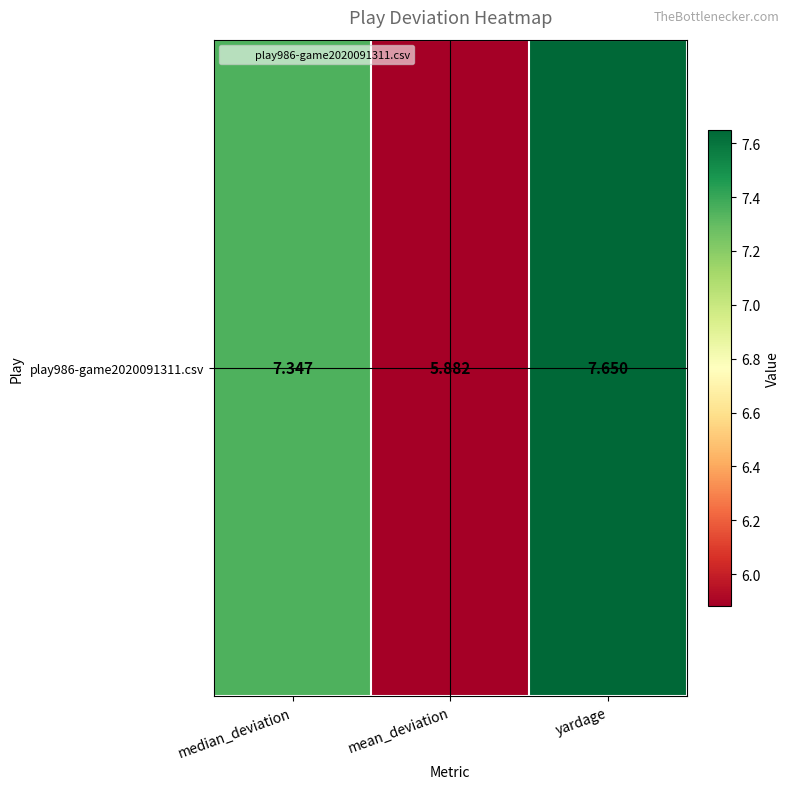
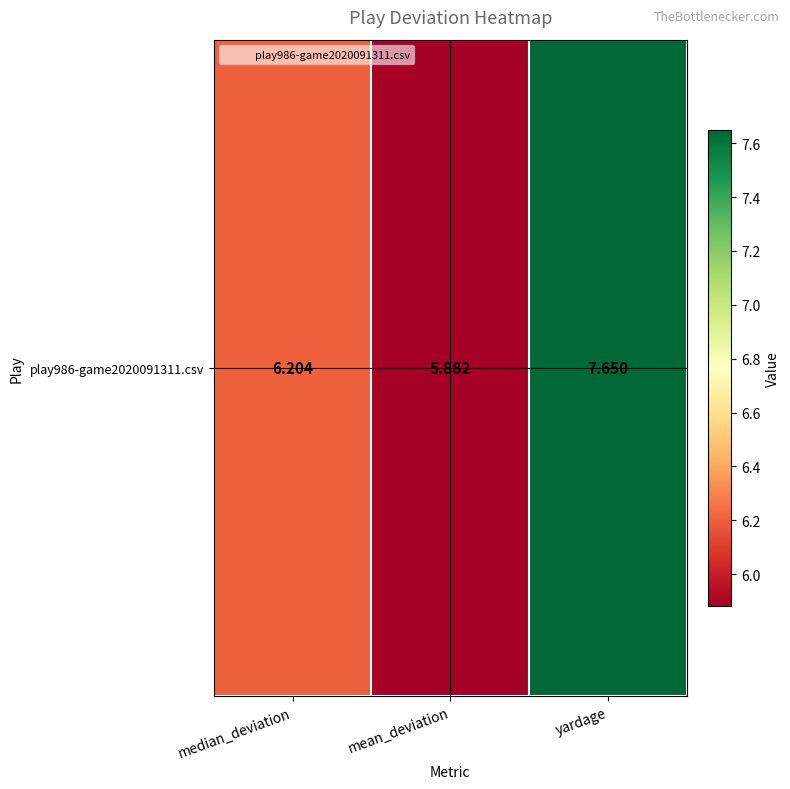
play986-game2020091311.csv, median_deviation: 7.347 -> 6.204
